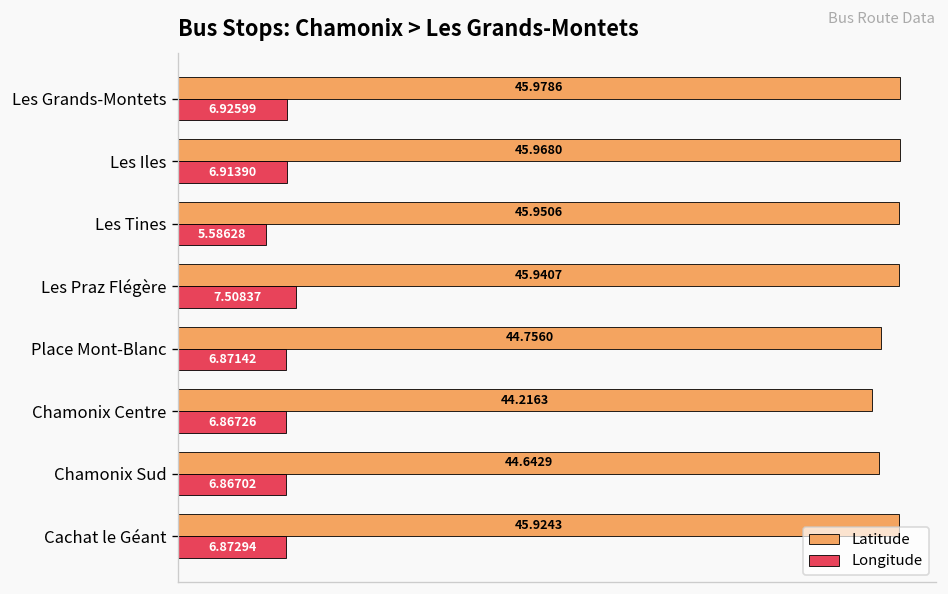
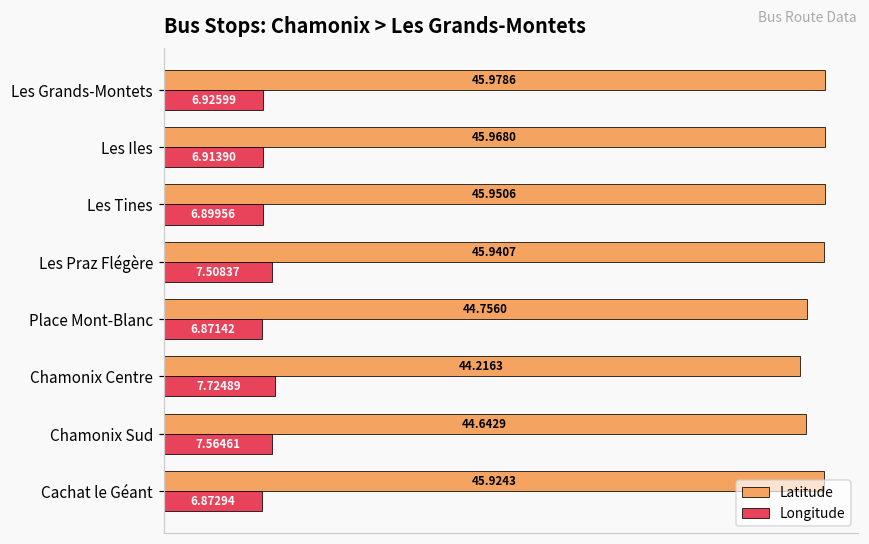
Longitude, Les Tines: 5.58628 -> 6.89956
Longitude, Chamonix Centre: 6.86726 -> 7.72489
Longitude, Chamonix Sud: 6.86702 -> 7.56461
